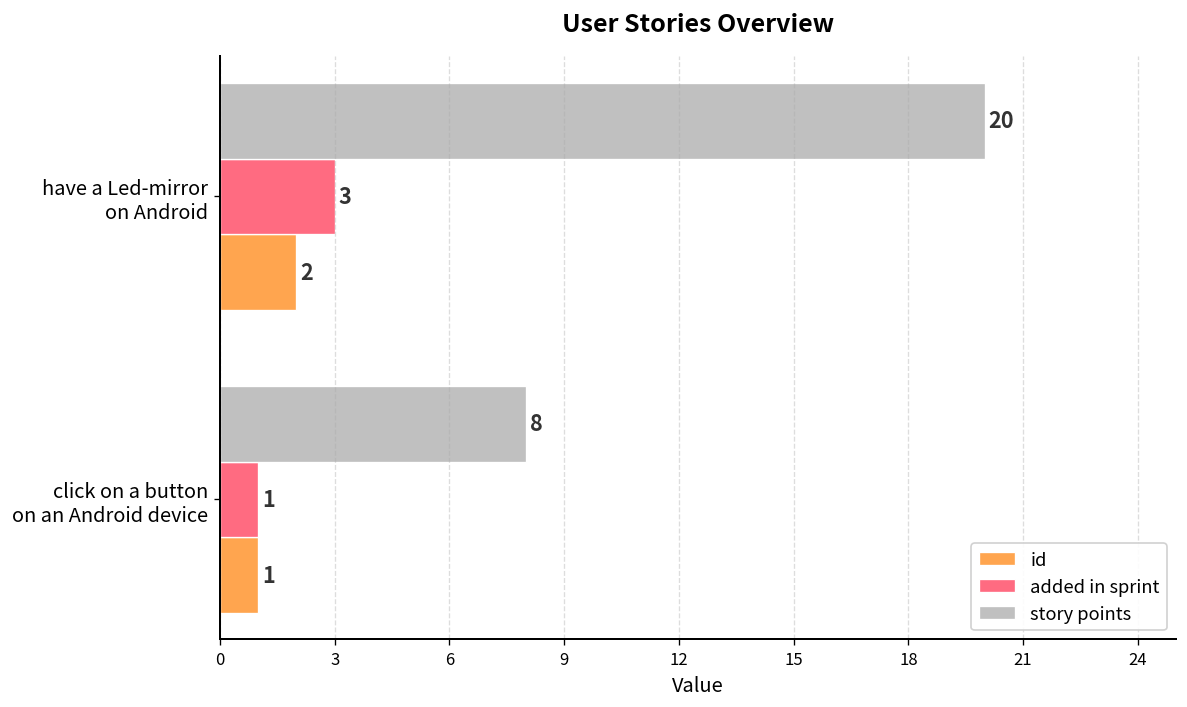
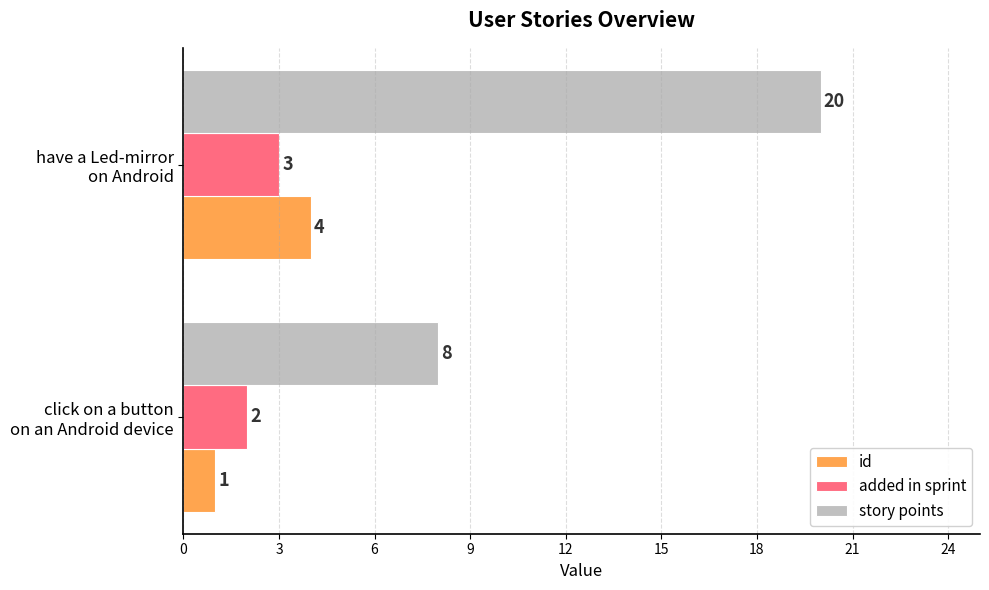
id, have a Led-mirror on Android: 2 -> 4
added in sprint, click on a button on an Android device: 1 -> 2
